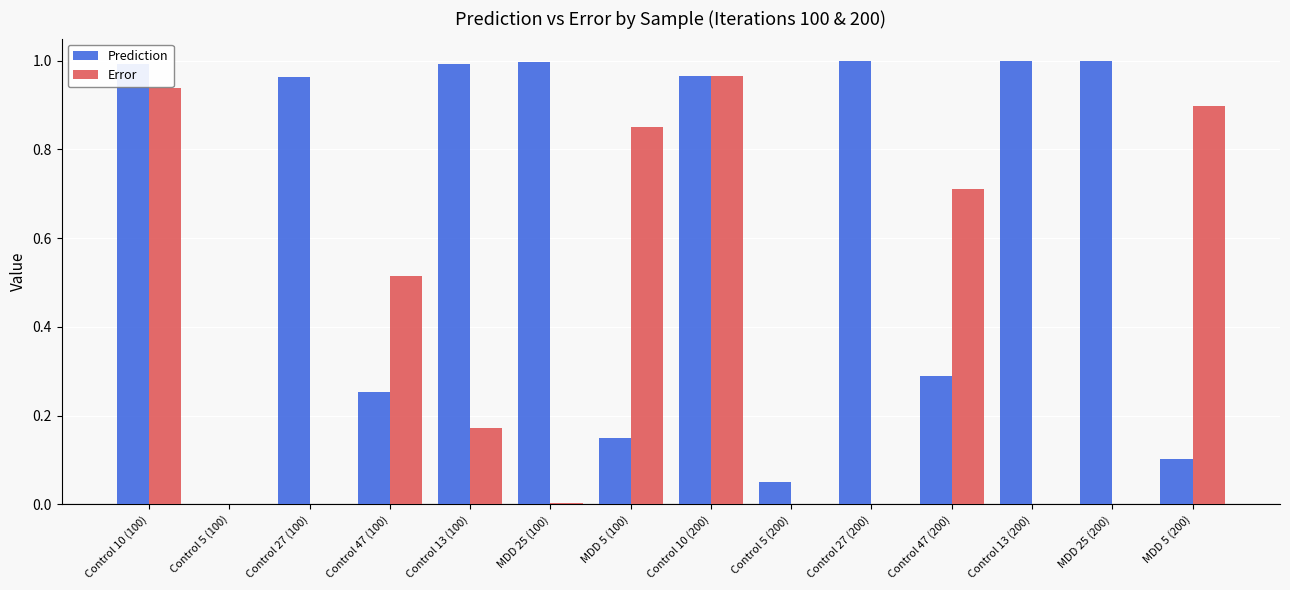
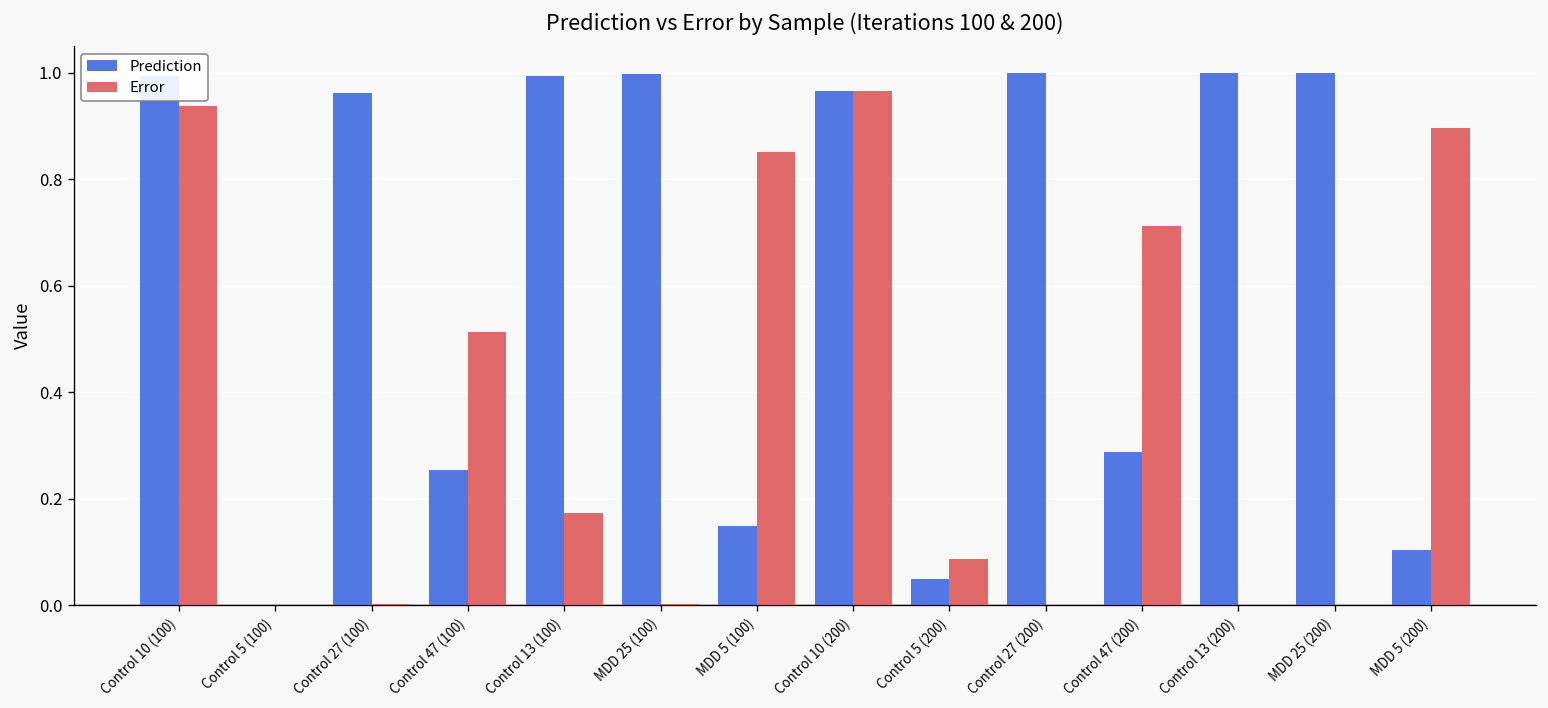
Error, Control 5 (200): 0.00 -> 0.09
